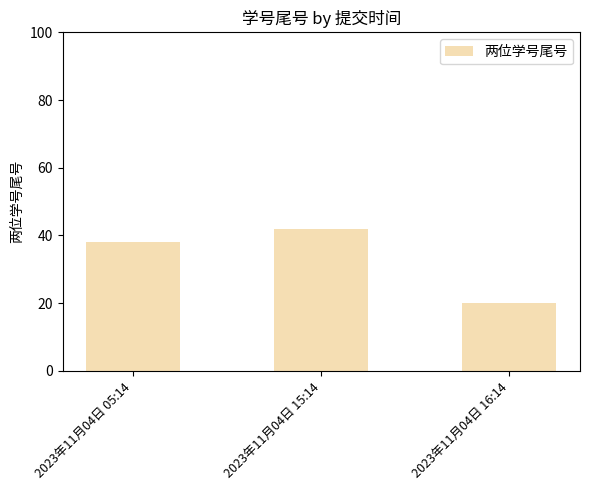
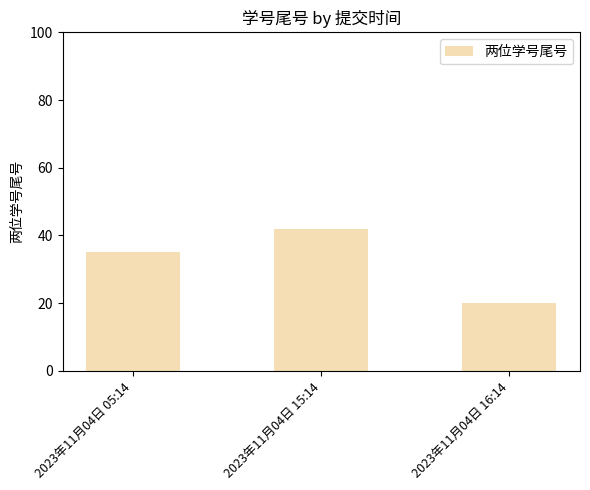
2023年11月04日 05:14: 38 -> 35
